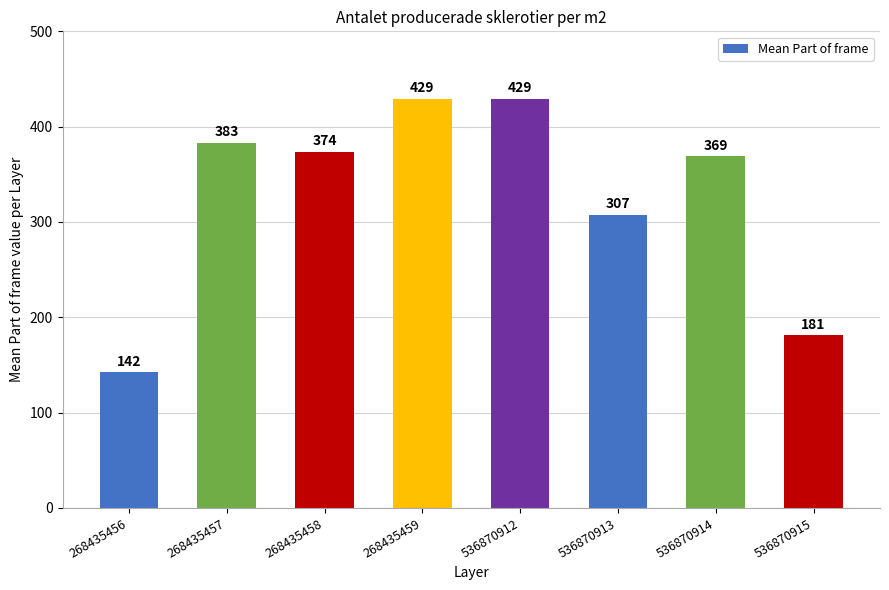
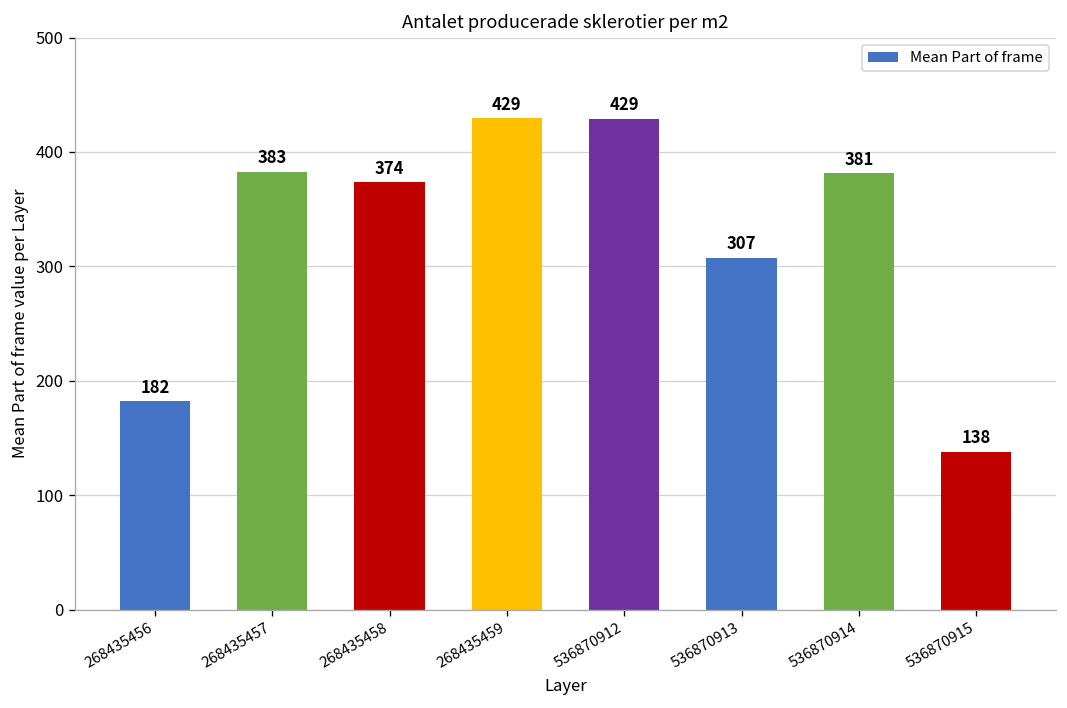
268435456: 142 -> 182
536870914: 369 -> 381
536870915: 181 -> 138
